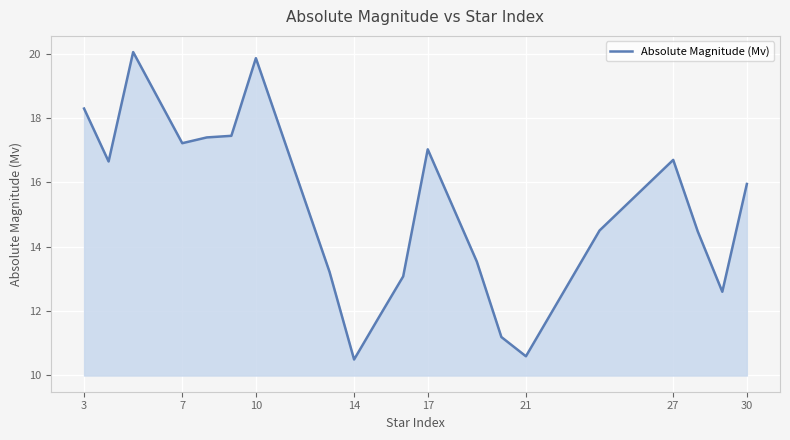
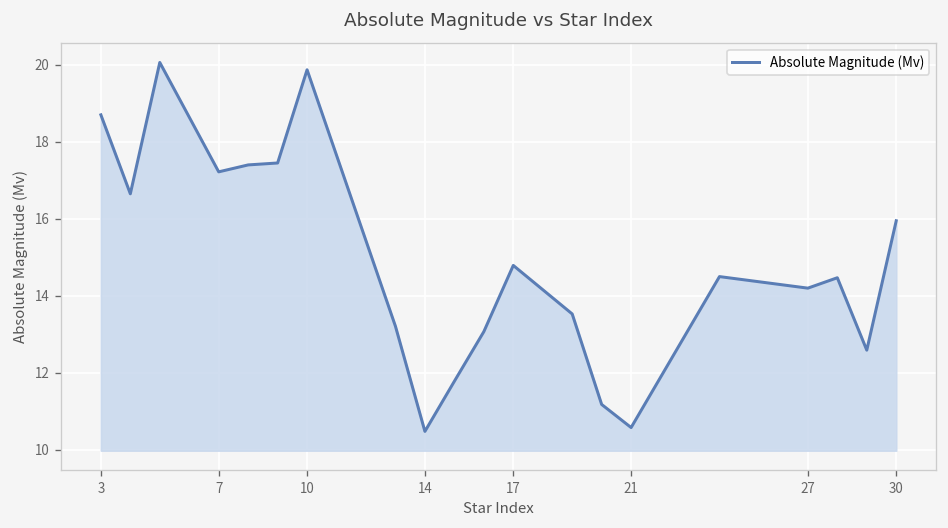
3: 18.3 -> 18.7
17: 17.0 -> 14.8
27: 16.7 -> 14.2
